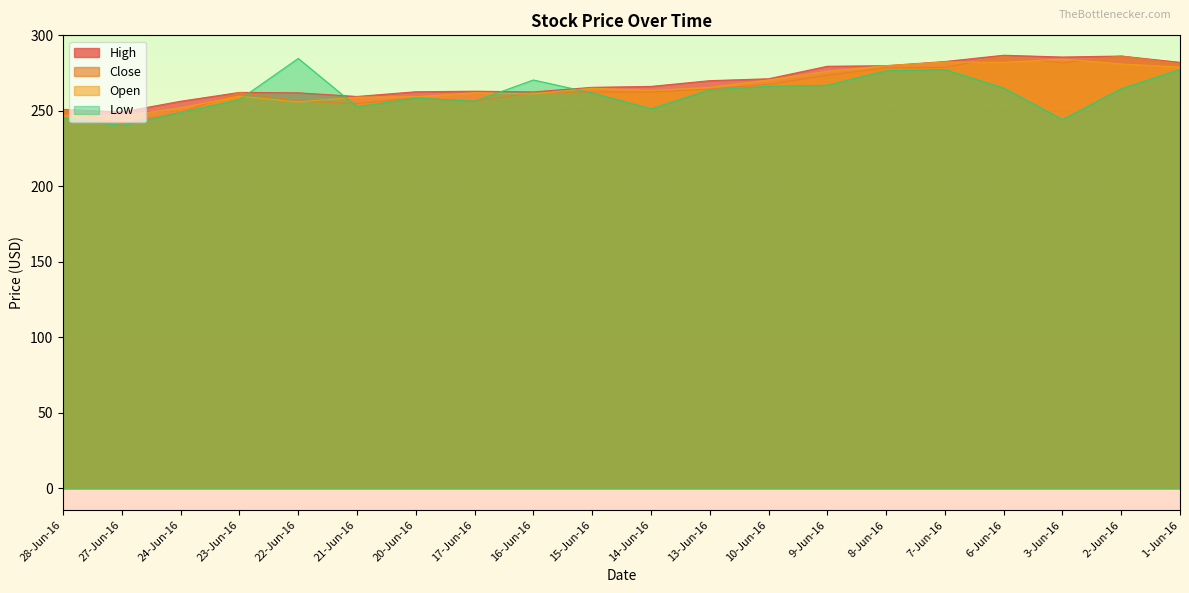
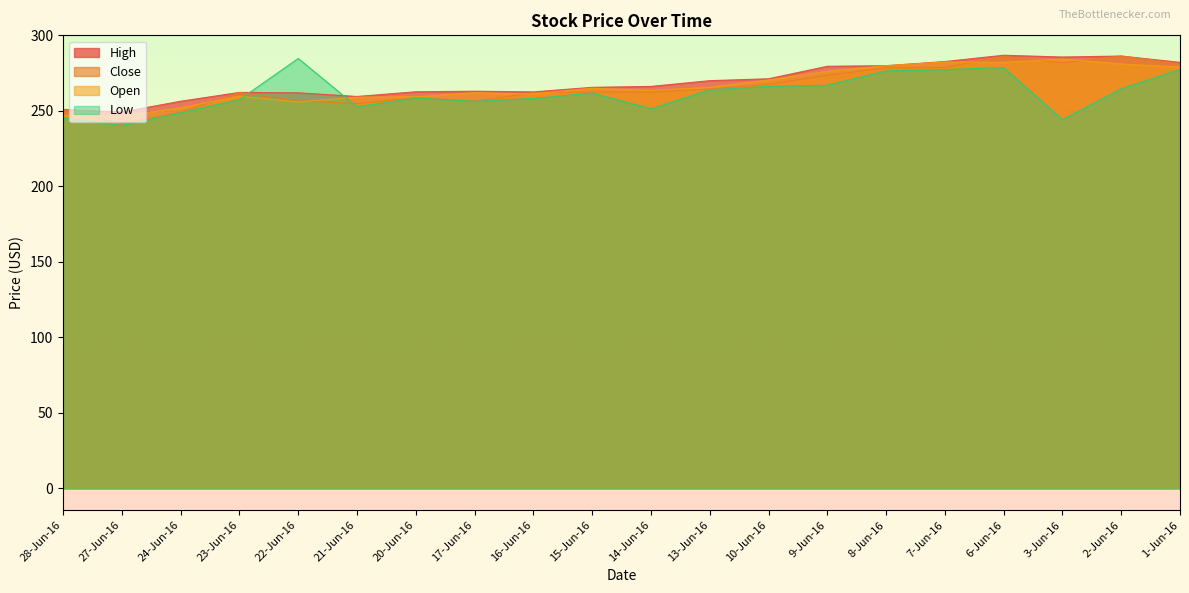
Low, 16-Jun-16: 270 -> 258
Low, 6-Jun-16: 265 -> 279
